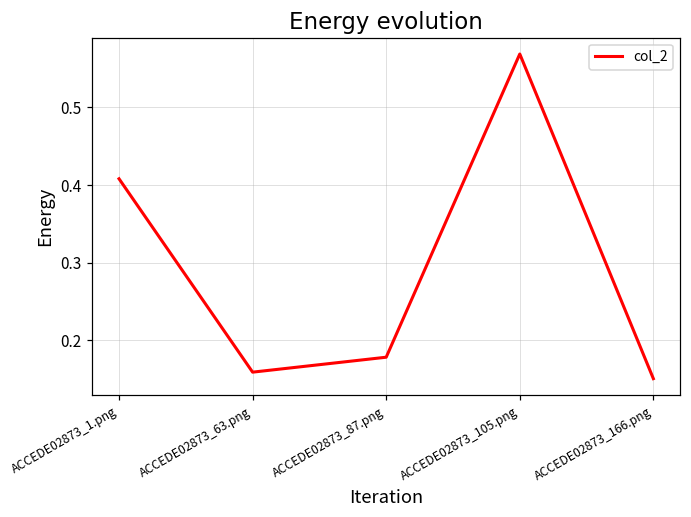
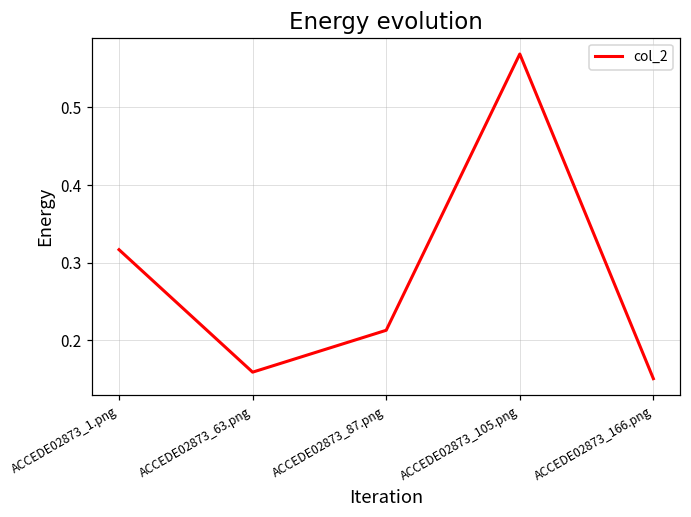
ACCEDE02873_1.png: 0.41 -> 0.32
ACCEDE02873_87.png: 0.18 -> 0.21
